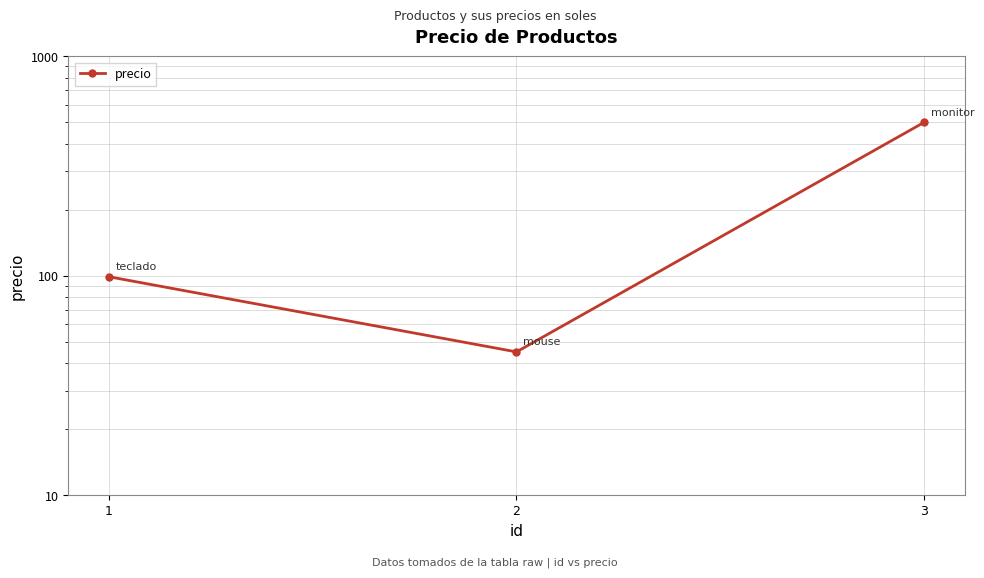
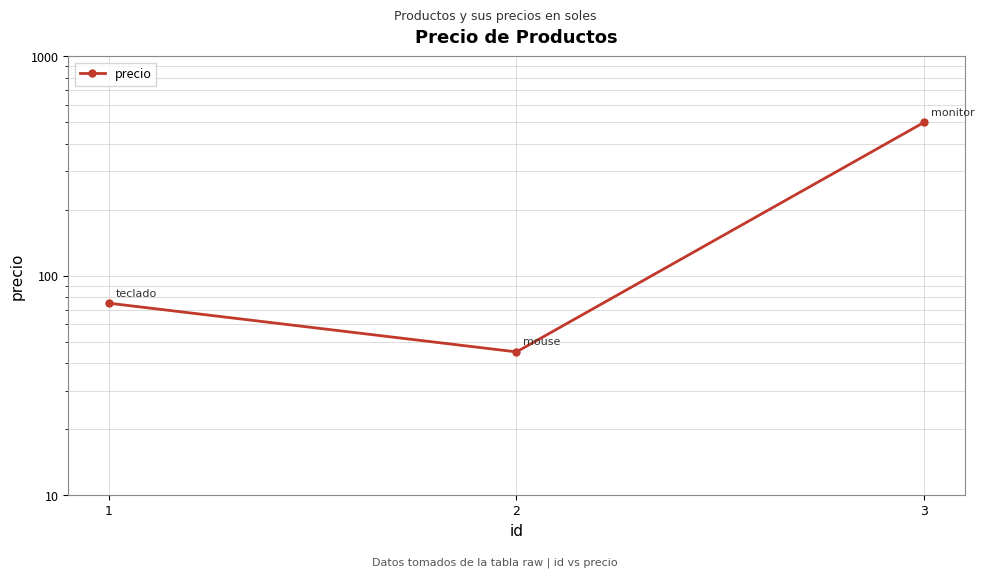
1: 100 -> 75
